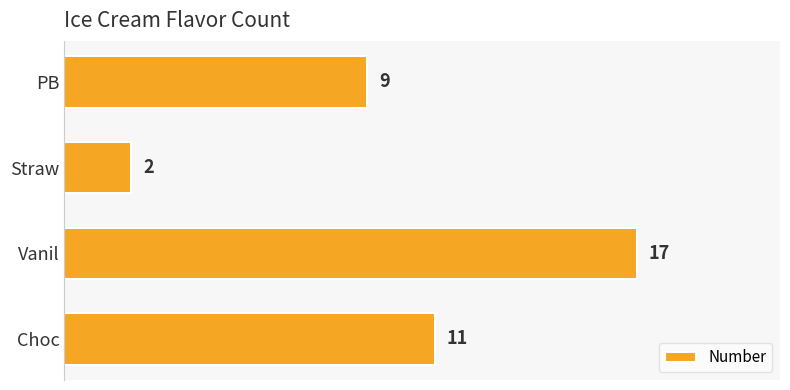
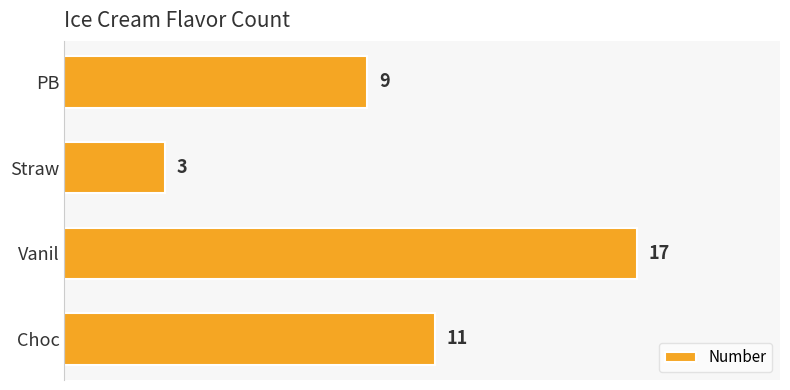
Straw: 2 -> 3
